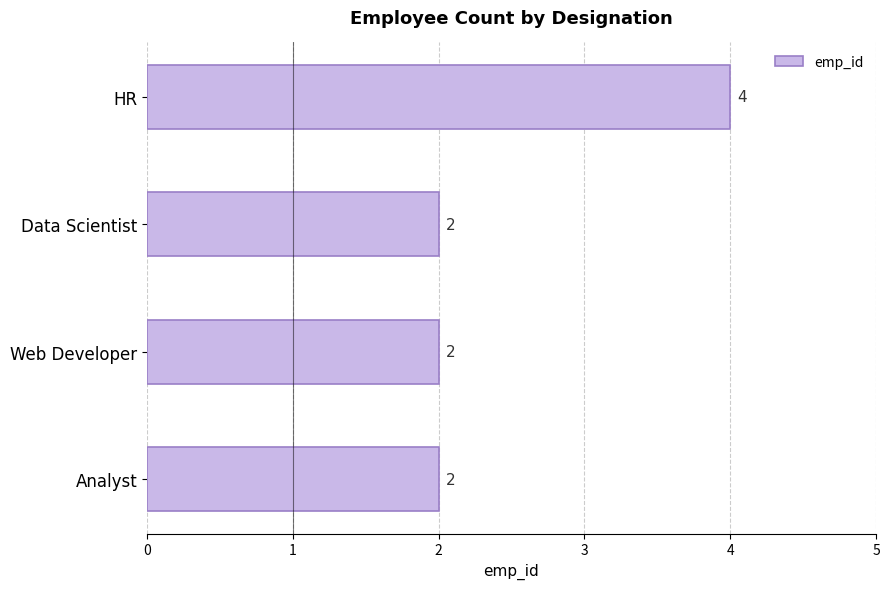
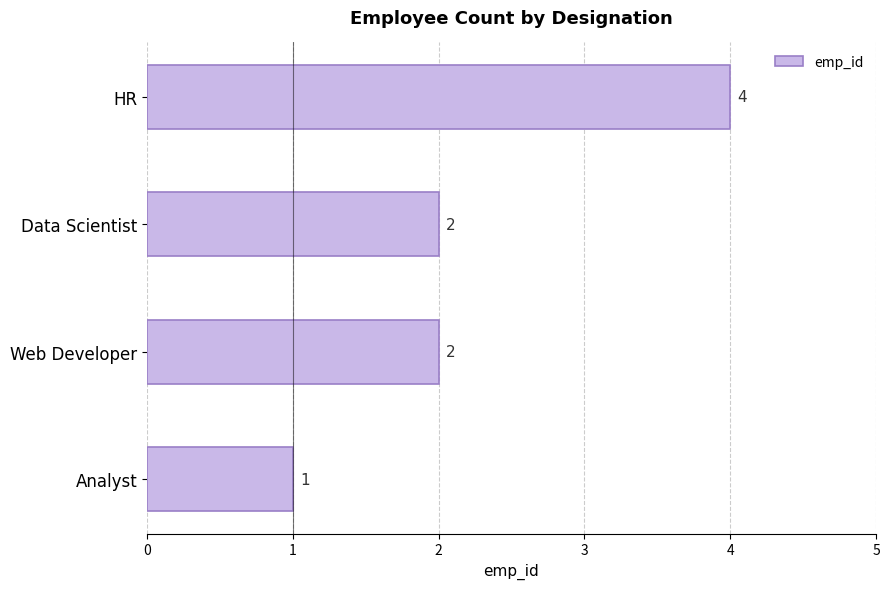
Analyst: 2 -> 1
